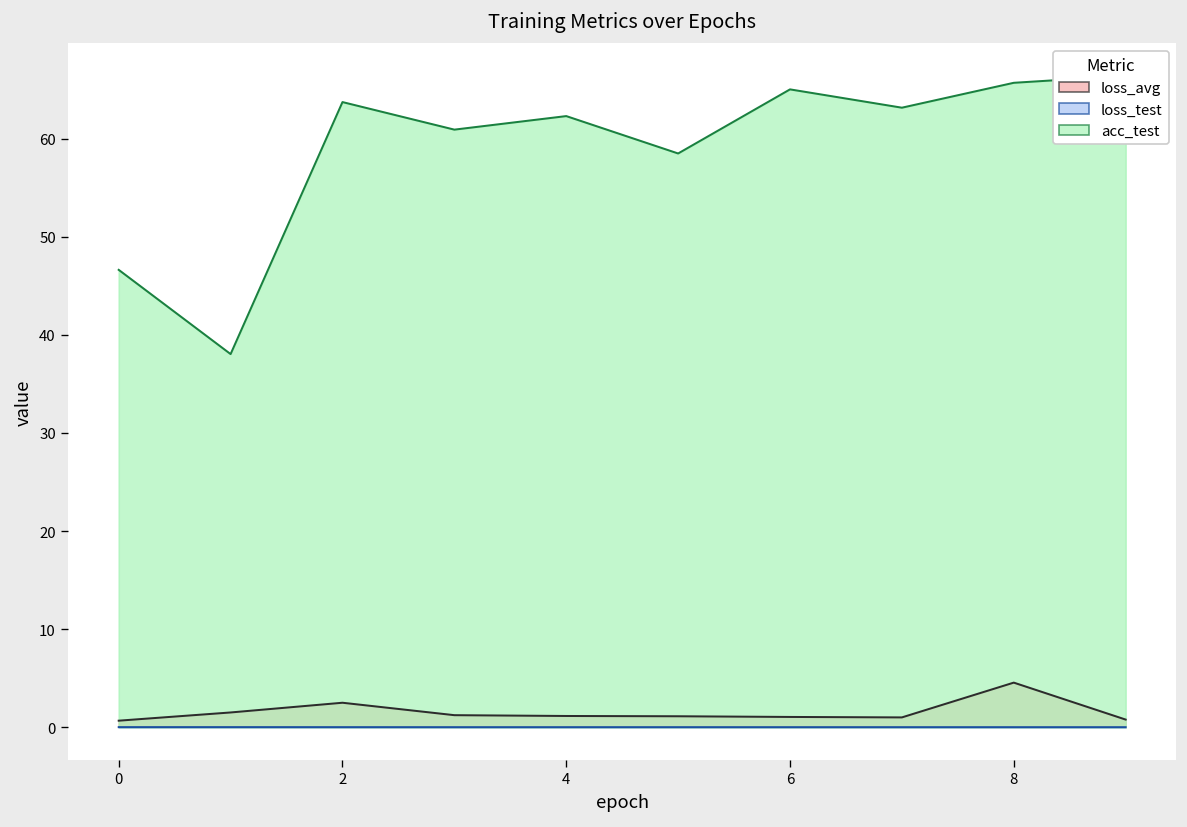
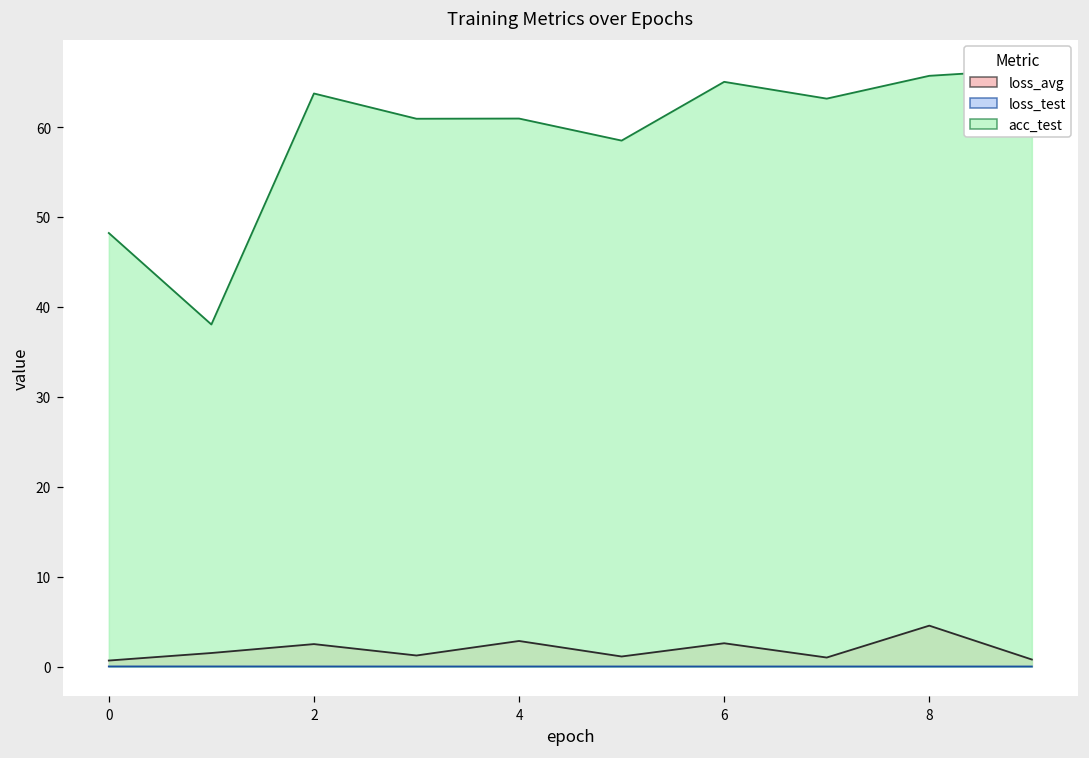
acc_test, 0: 47 -> 48
loss_avg, 4: 1 -> 3
acc_test, 4: 62 -> 61
loss_avg, 6: 1 -> 3
